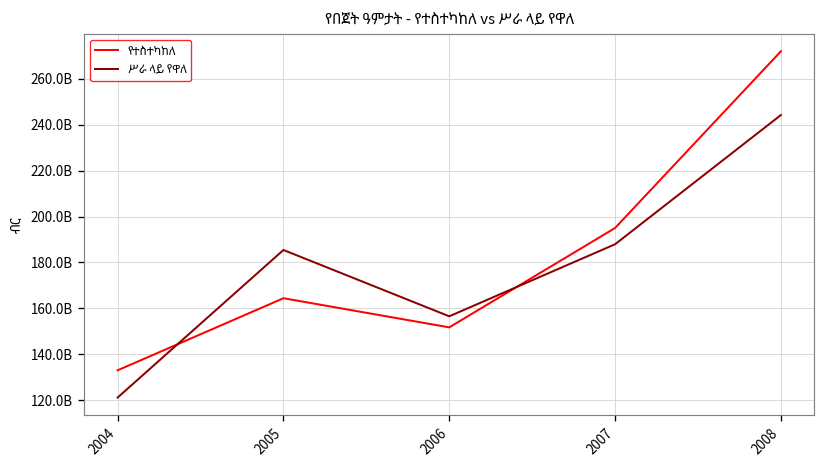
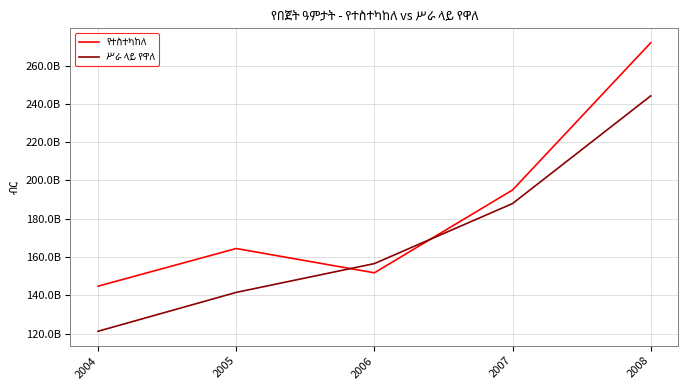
የተስተካከለ, 2004: 133000000000 -> 145000000000
ሥራ ላይ የዋለ, 2005: 185000000000 -> 142000000000
